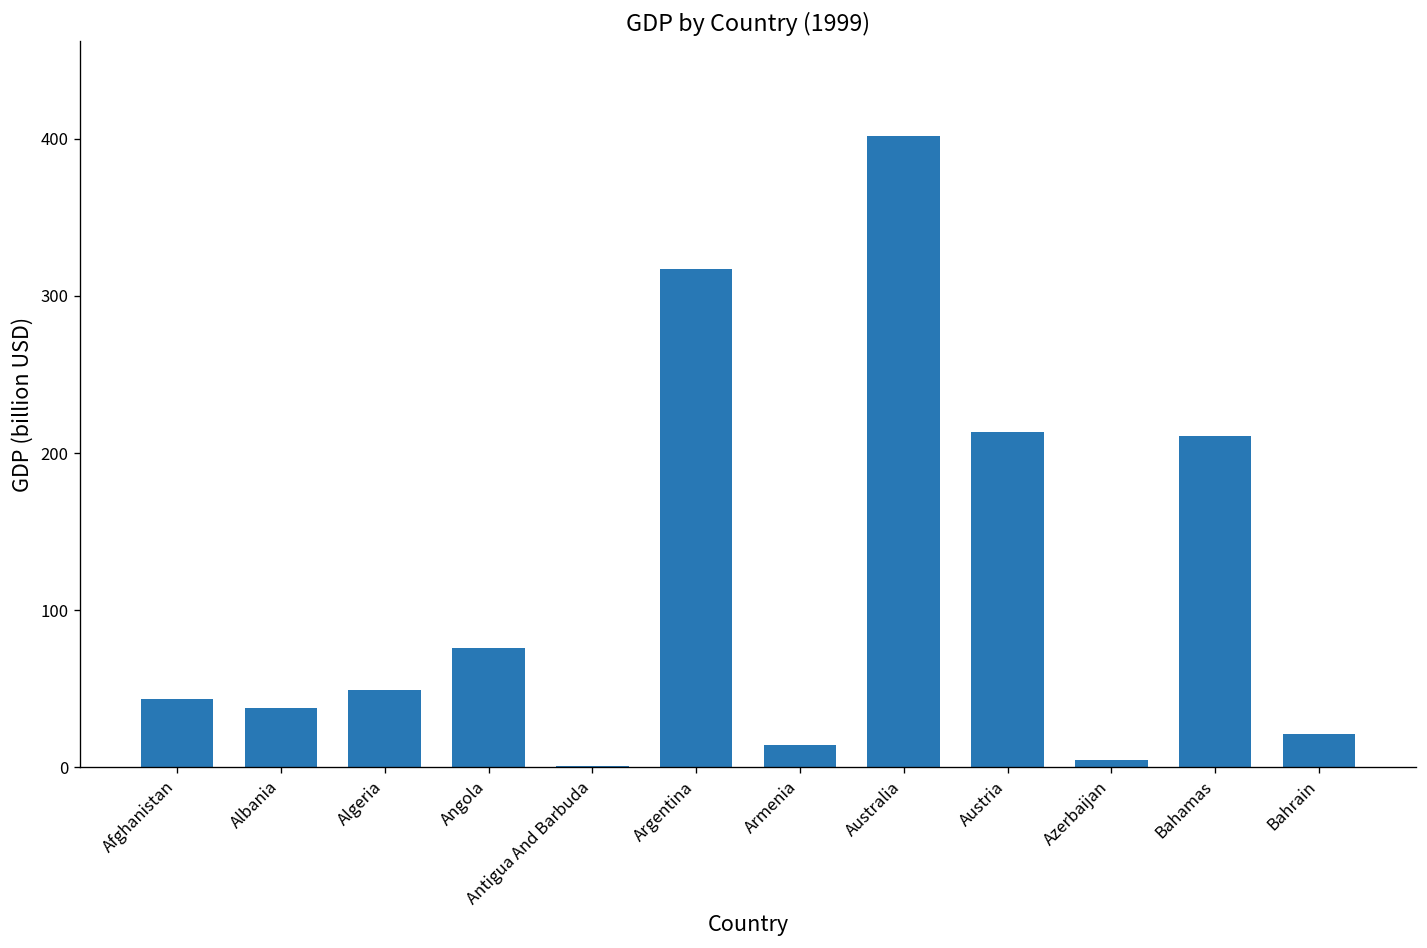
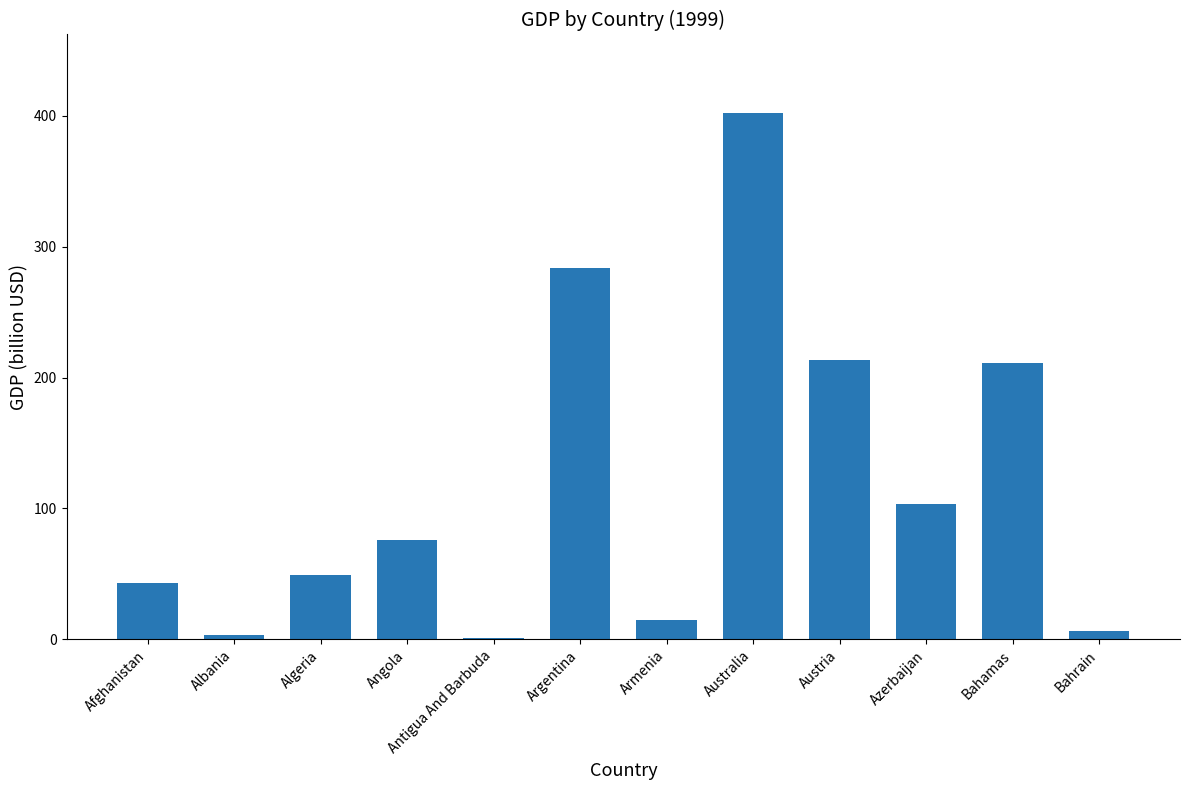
Albania: 38 -> 3
Argentina: 317 -> 284
Azerbaijan: 5 -> 103
Bahrain: 21 -> 7
